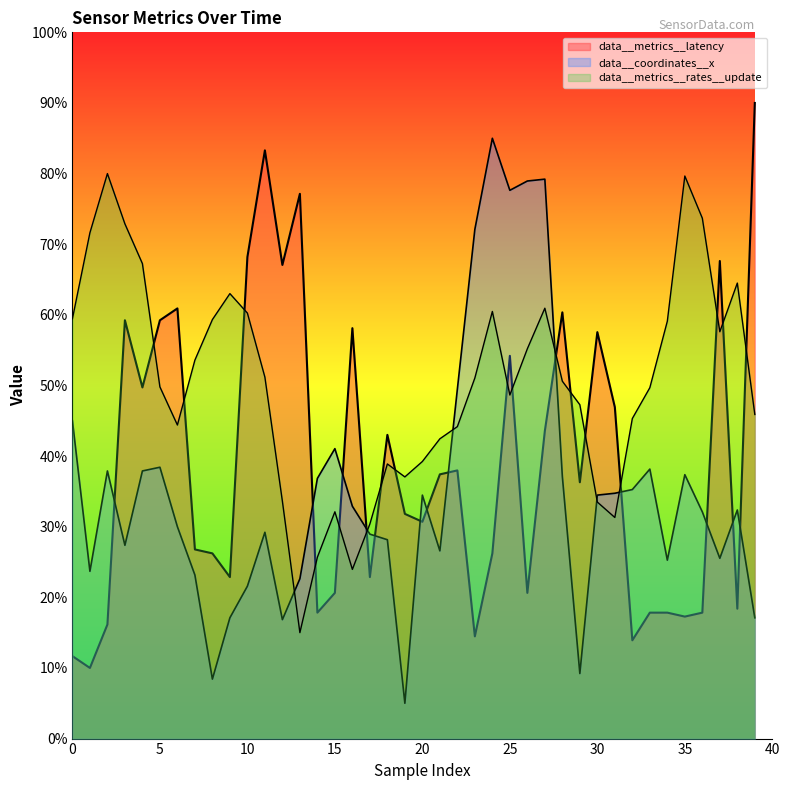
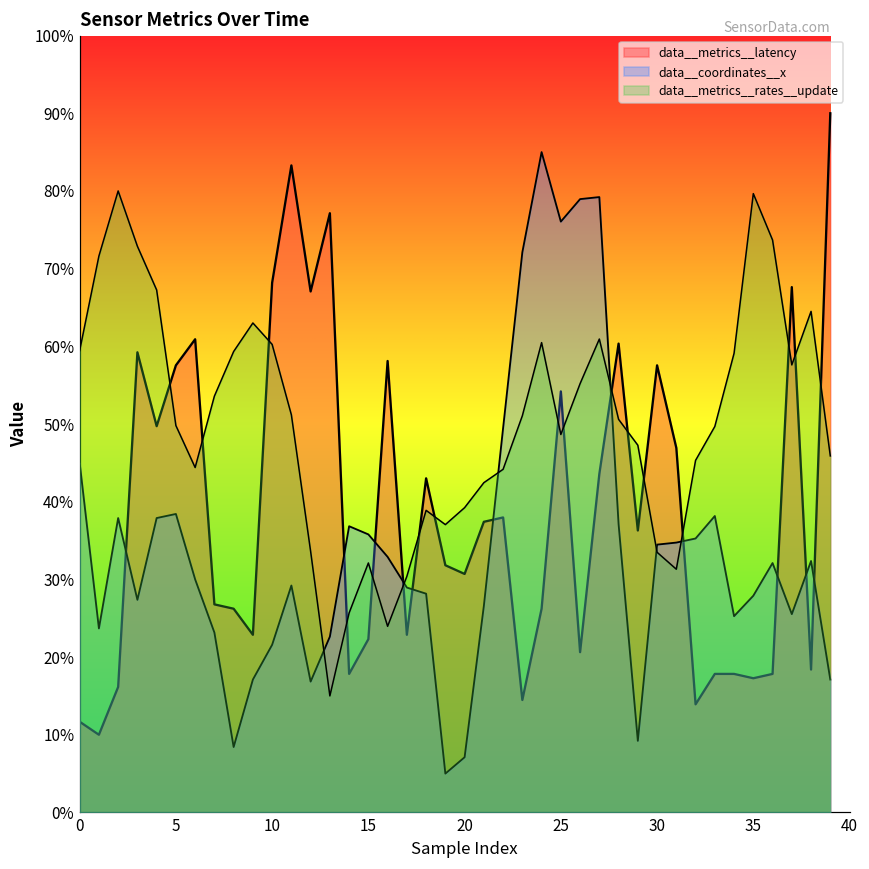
data__metrics__latency, 5: 59% -> 58%
data__metrics__latency, 15: 21% -> 22%
data__coordinates__x, 15: 41% -> 36%
data__coordinates__x, 20: 34% -> 7%
data__coordinates__x, 25: 78% -> 76%
data__coordinates__x, 35: 37% -> 28%
